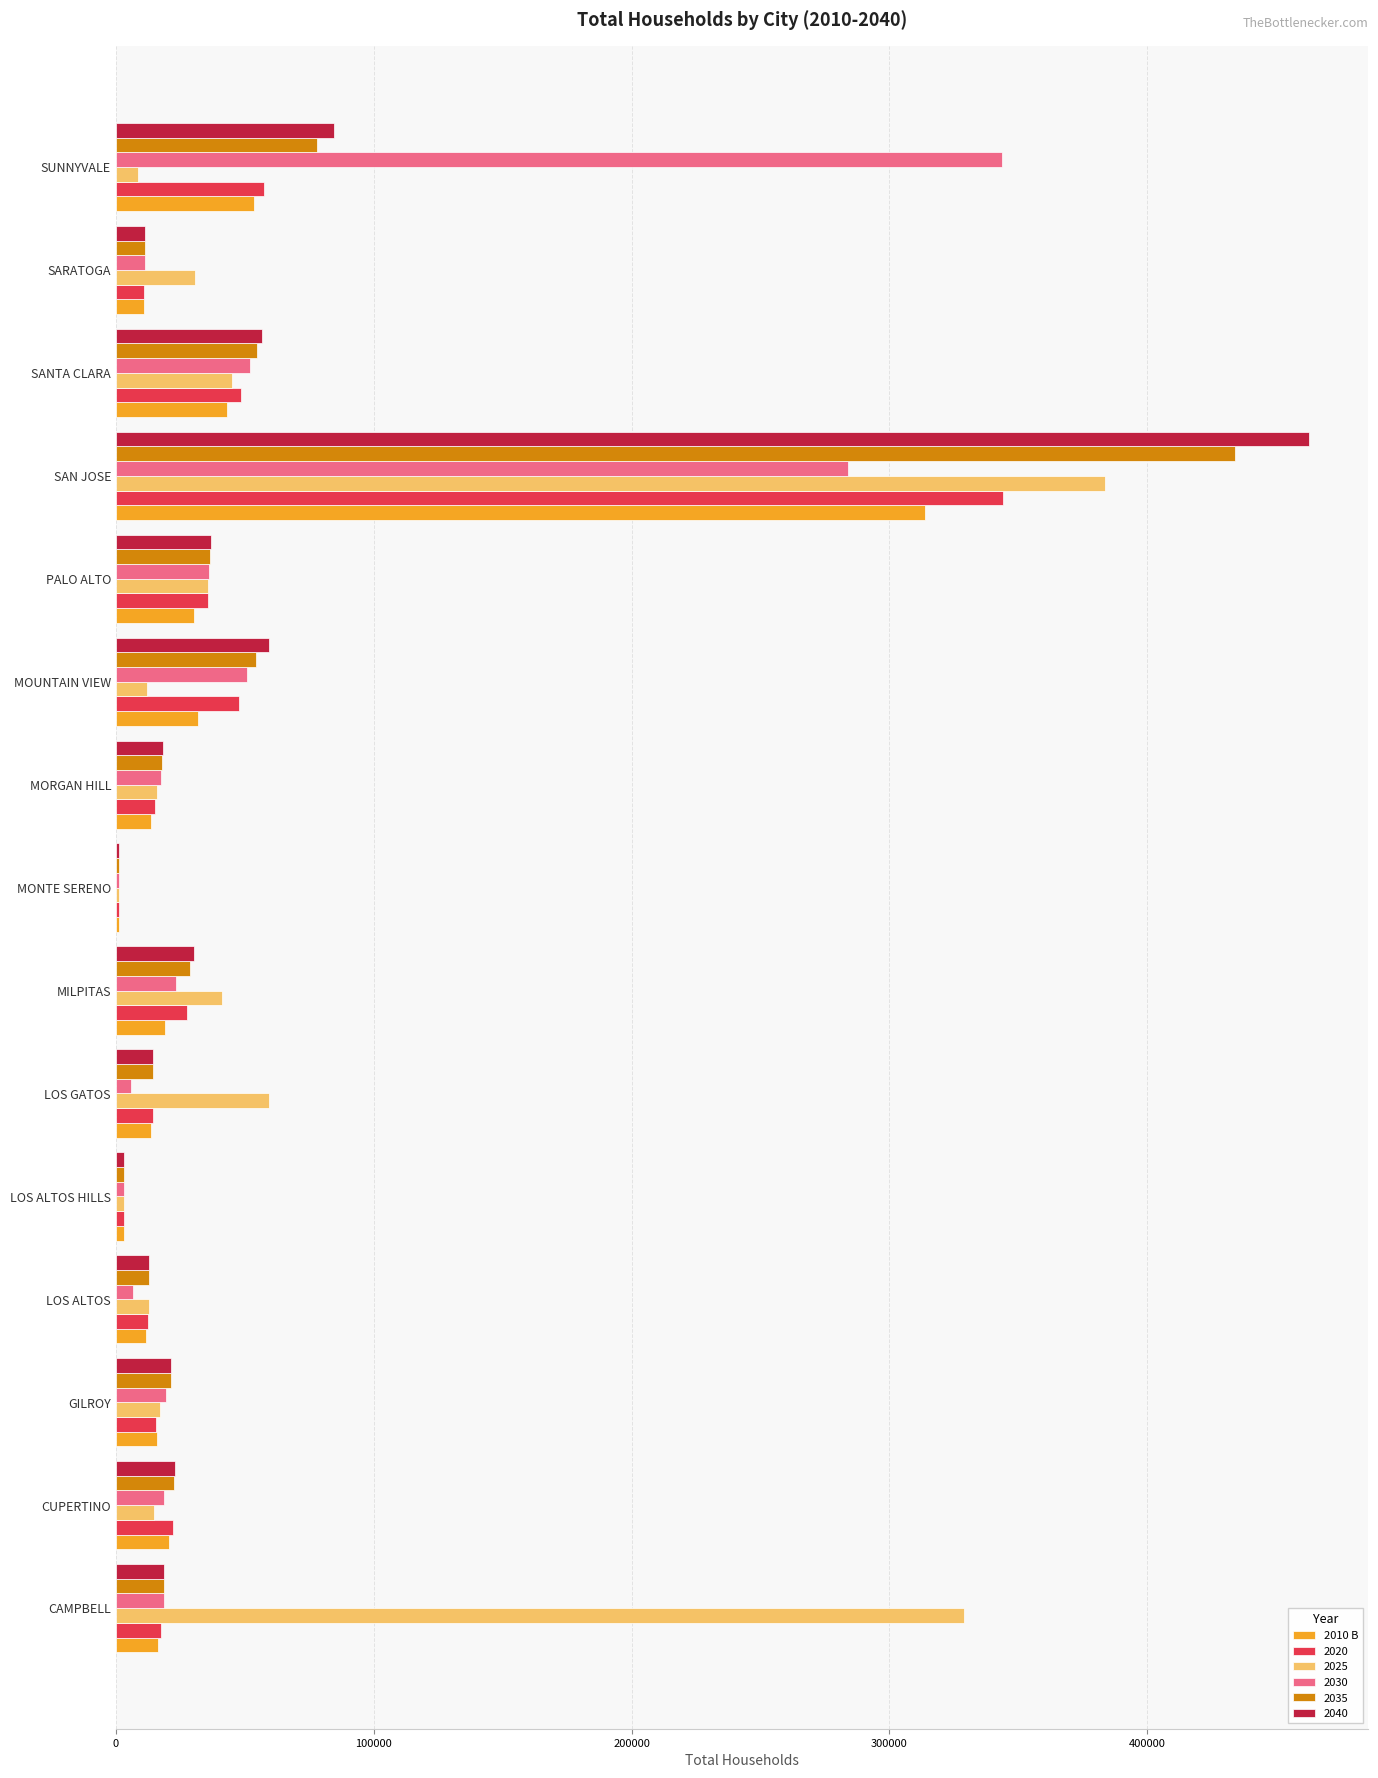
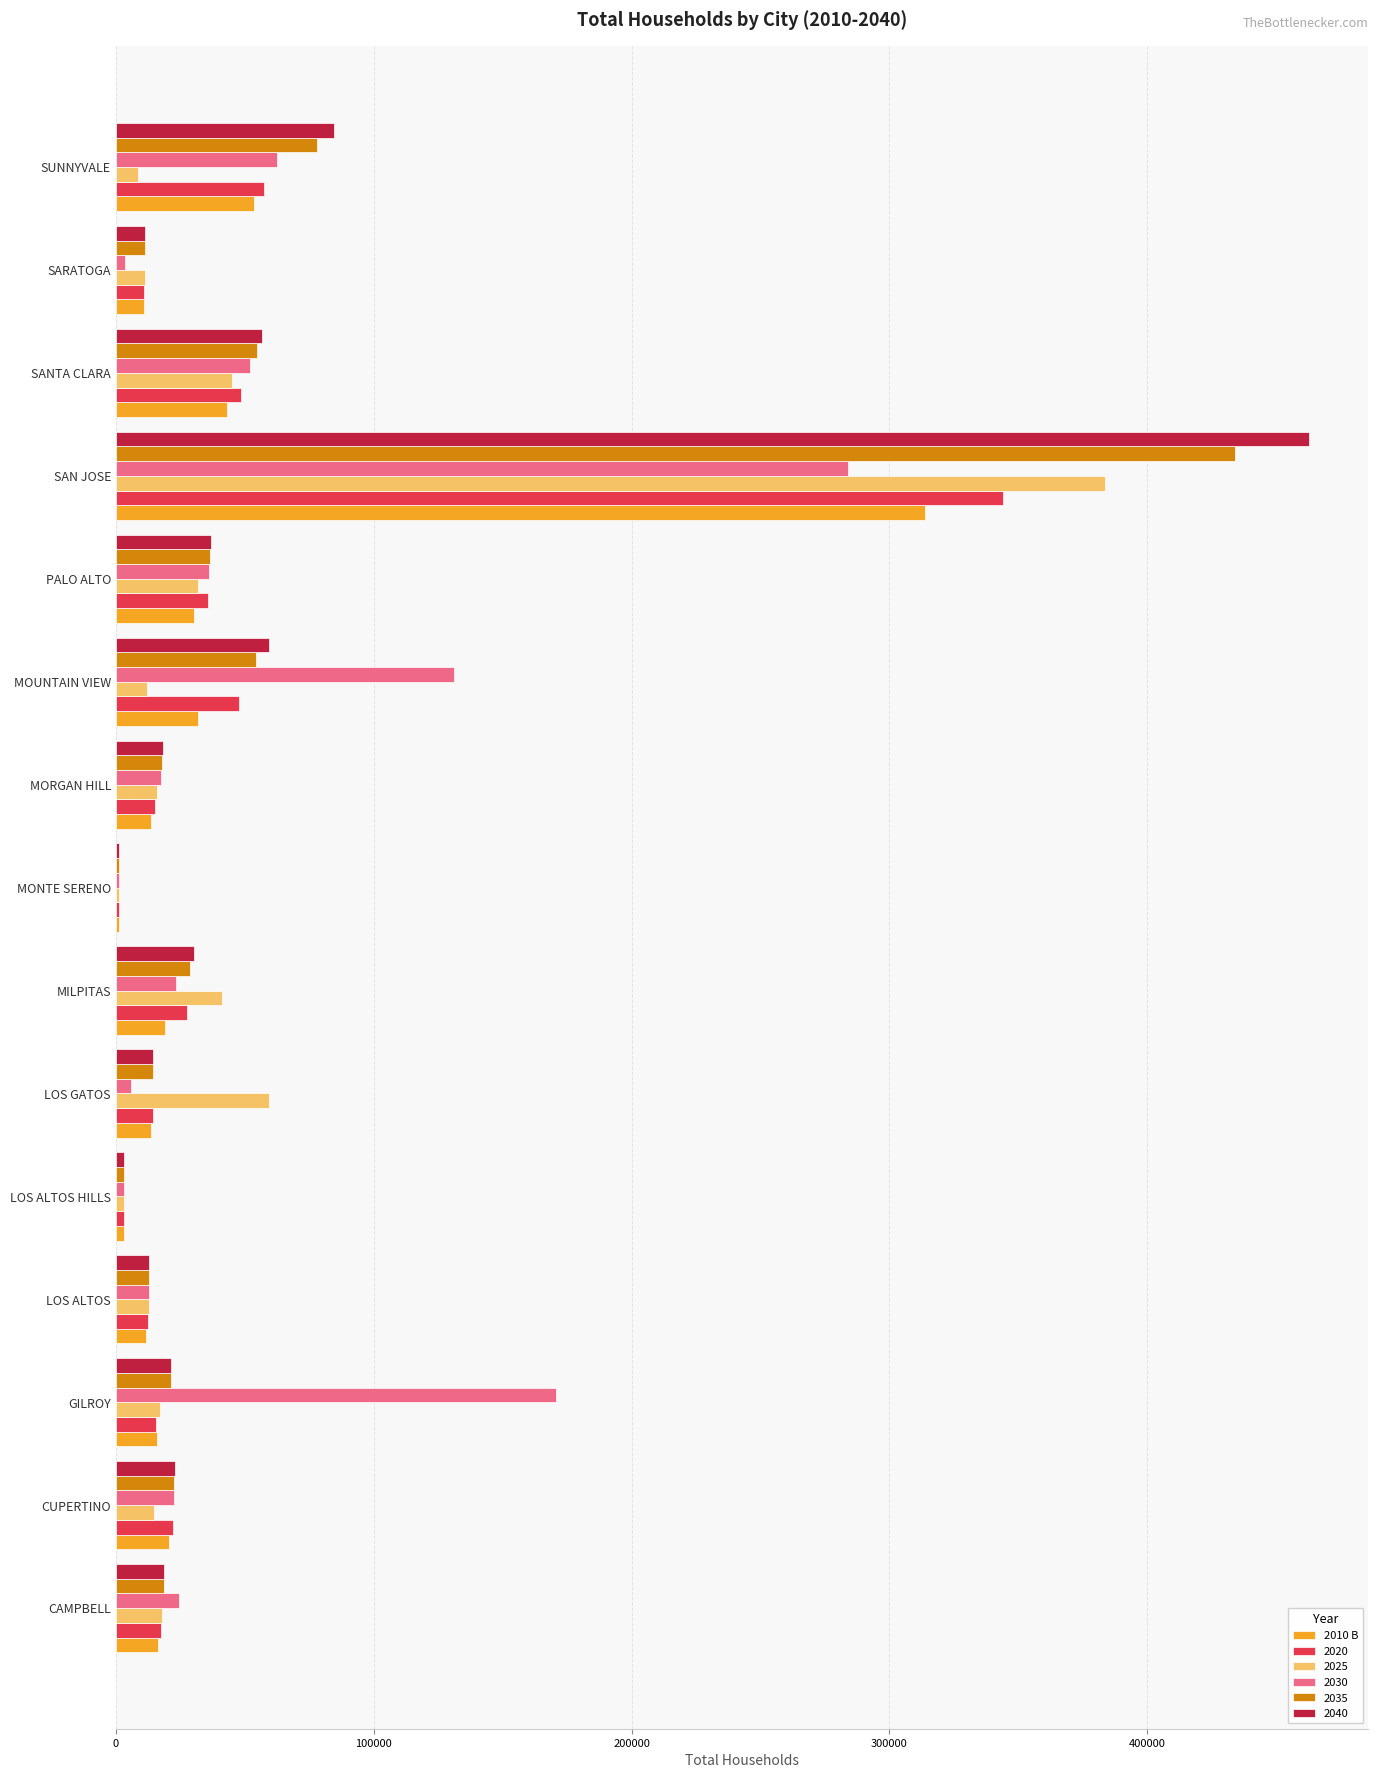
2030, SUNNYVALE: 344000 -> 62000
2030, SARATOGA: 11000 -> 4000
2025, SARATOGA: 31000 -> 11000
2025, PALO ALTO: 36000 -> 32000
2030, MOUNTAIN VIEW: 51000 -> 131000
2030, LOS ALTOS: 6000 -> 13000
2030, GILROY: 20000 -> 171000
2030, CUPERTINO: 19000 -> 23000
2030, CAMPBELL: 19000 -> 25000
2025, CAMPBELL: 329000 -> 18000
